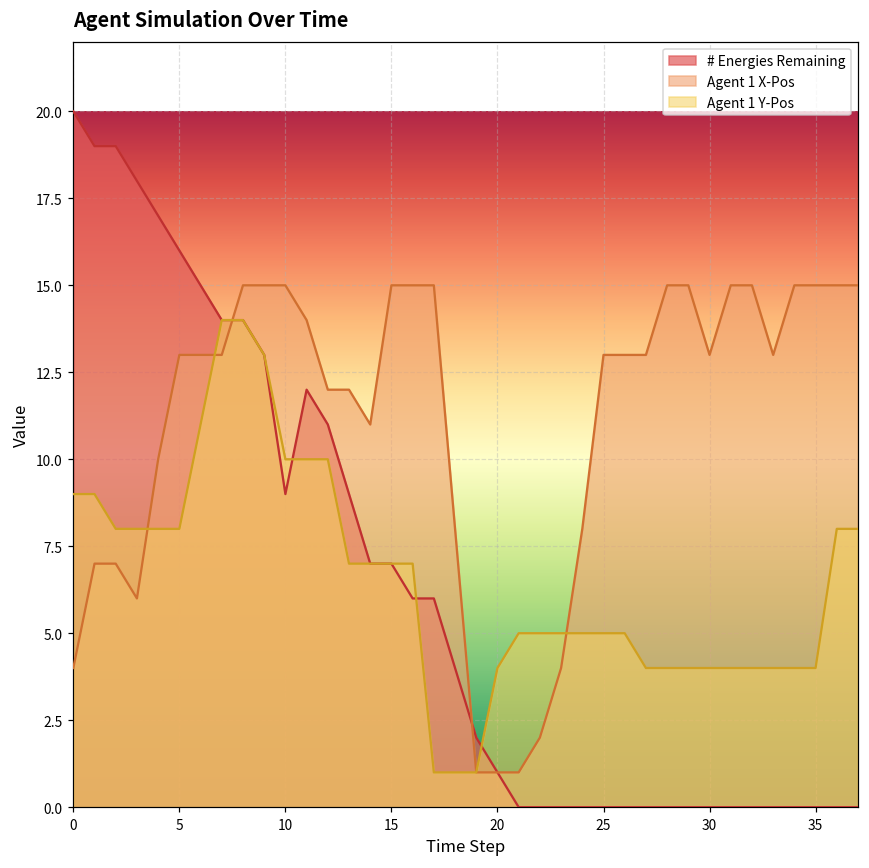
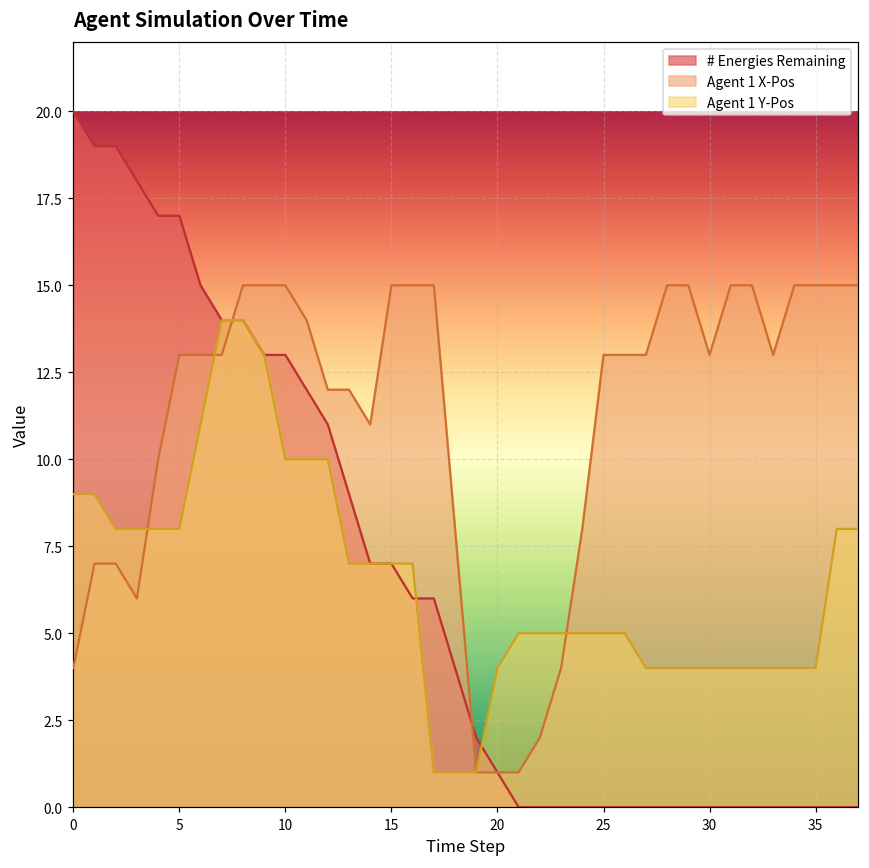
# Energies Remaining, 5: 16 -> 17
# Energies Remaining, 10: 9 -> 13
